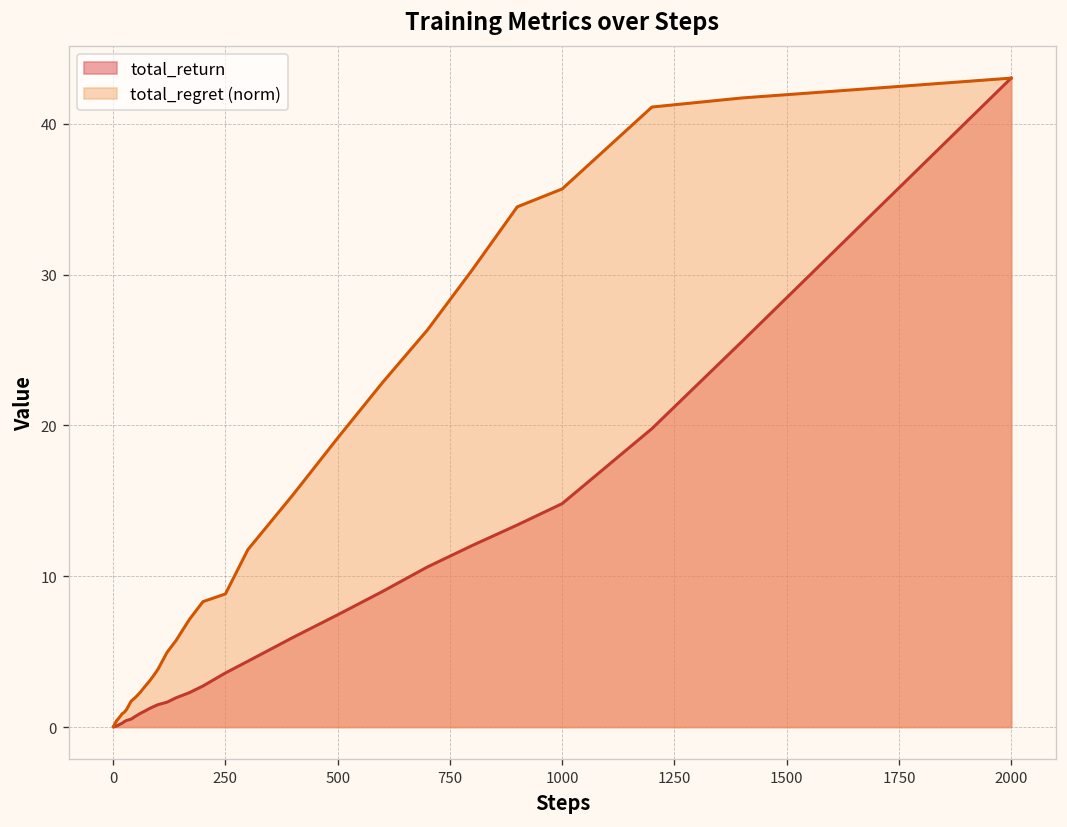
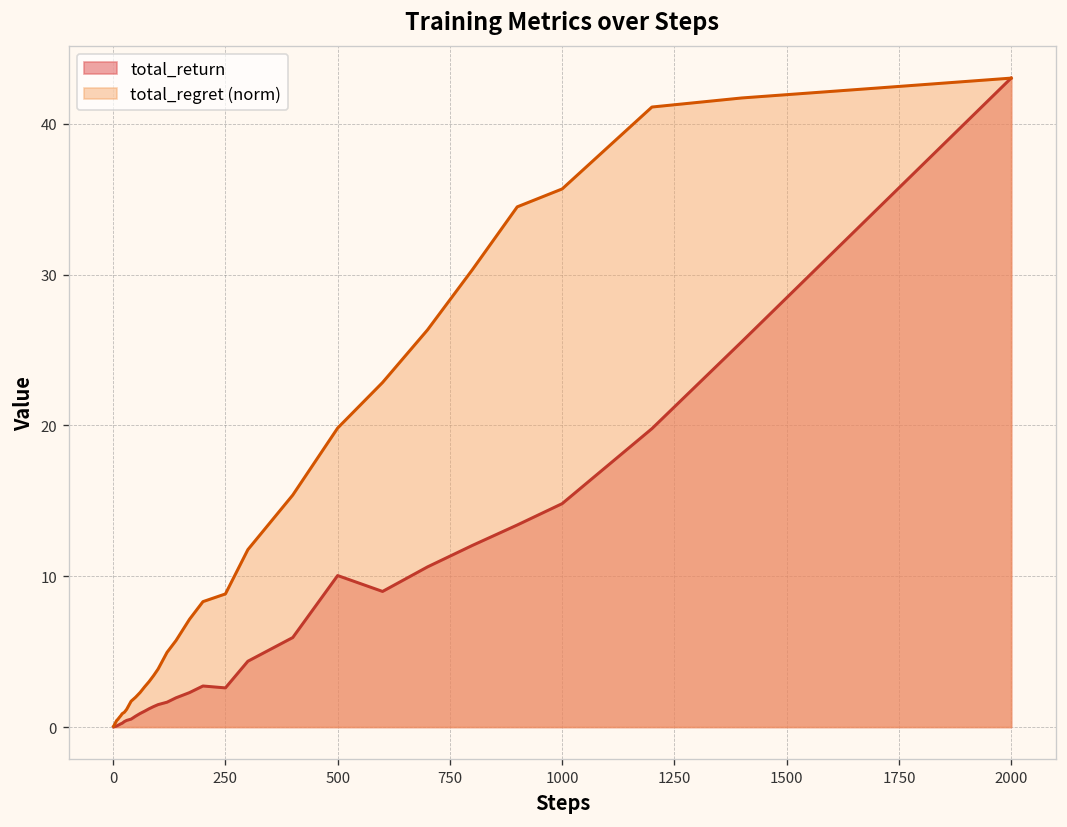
total_return, 250: 3.6 -> 2.6
total_return, 500: 7.4 -> 10.0
total_regret (norm), 500: 19.2 -> 19.8
